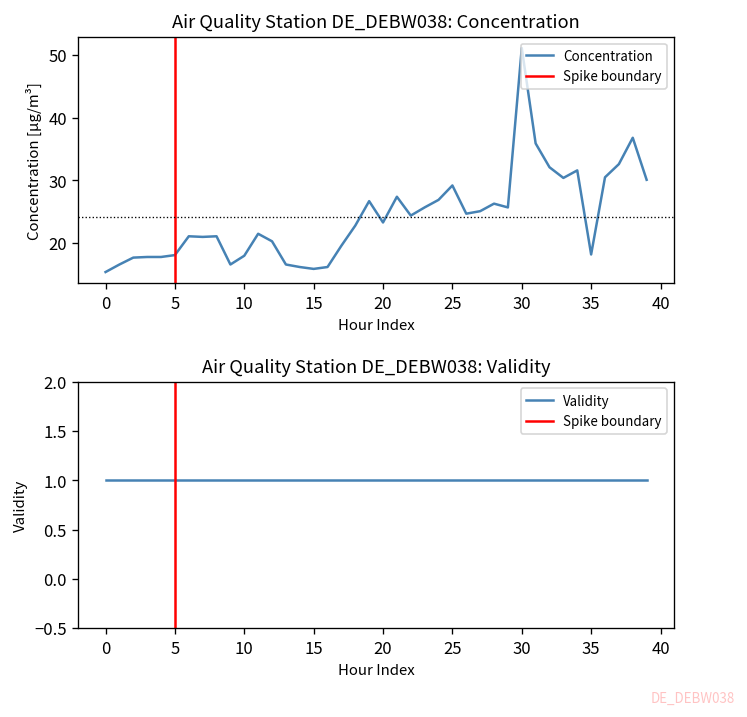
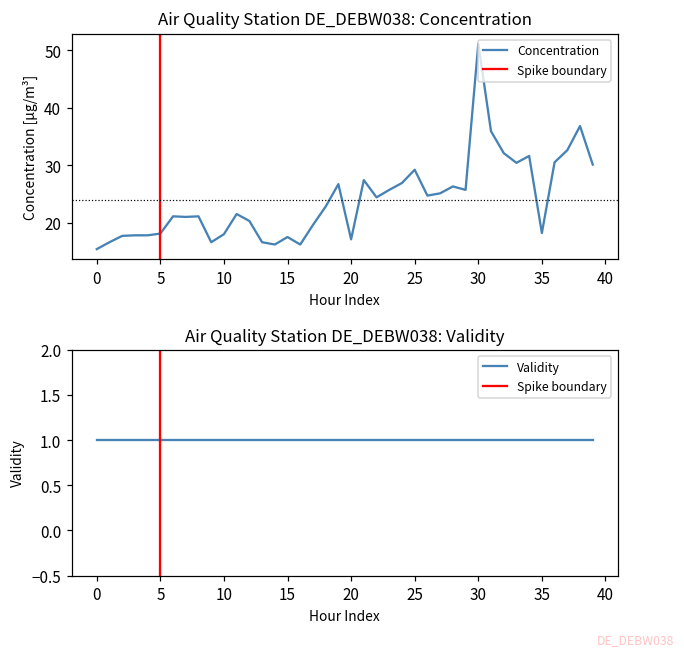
Air Quality Station DE_DEBW038: Concentration, 15: 16 -> 18
Air Quality Station DE_DEBW038: Concentration, 20: 23 -> 17
